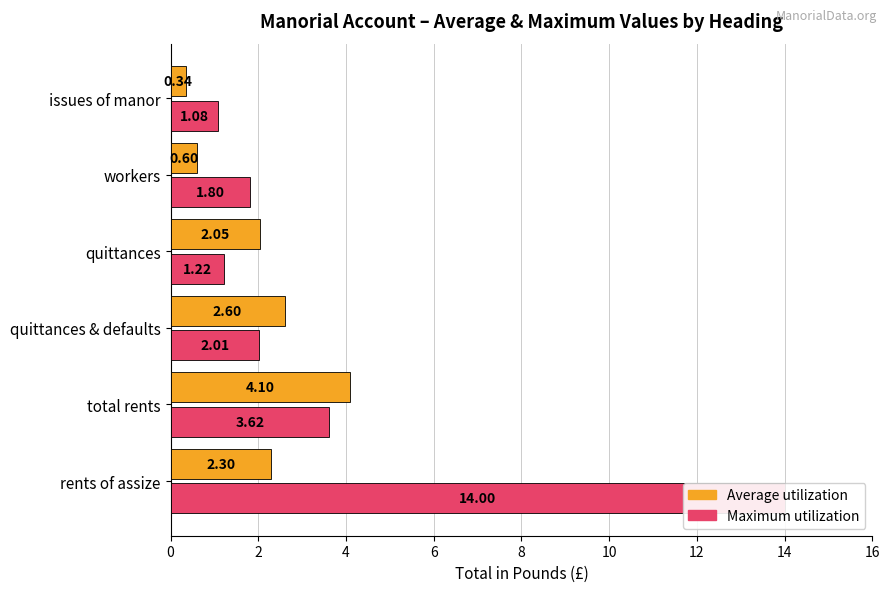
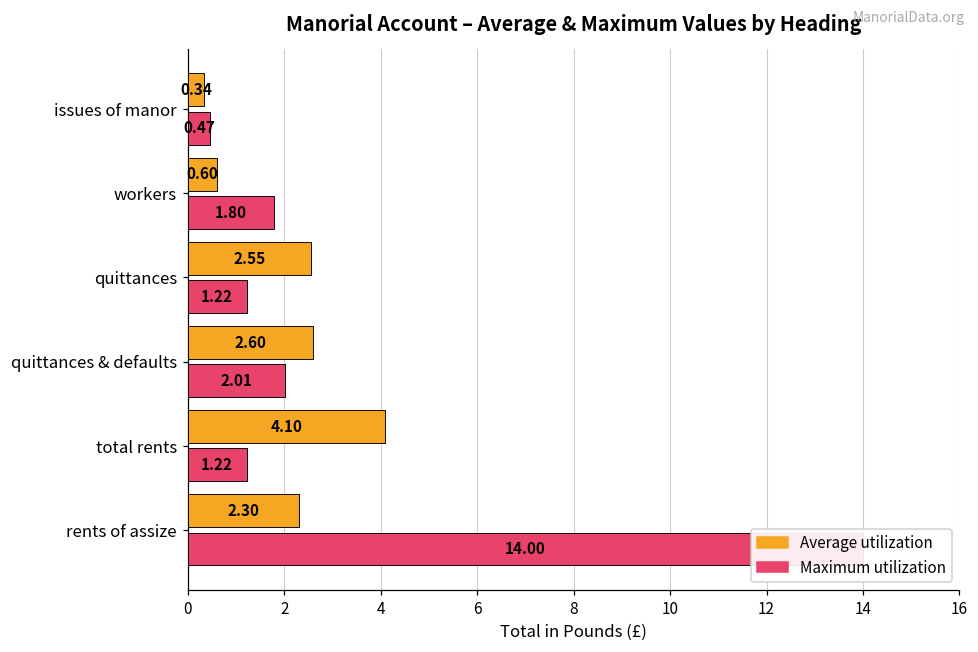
Maximum utilization, issues of manor: 1.08 -> 0.47
Average utilization, quittances: 2.05 -> 2.55
Maximum utilization, total rents: 3.62 -> 1.22
